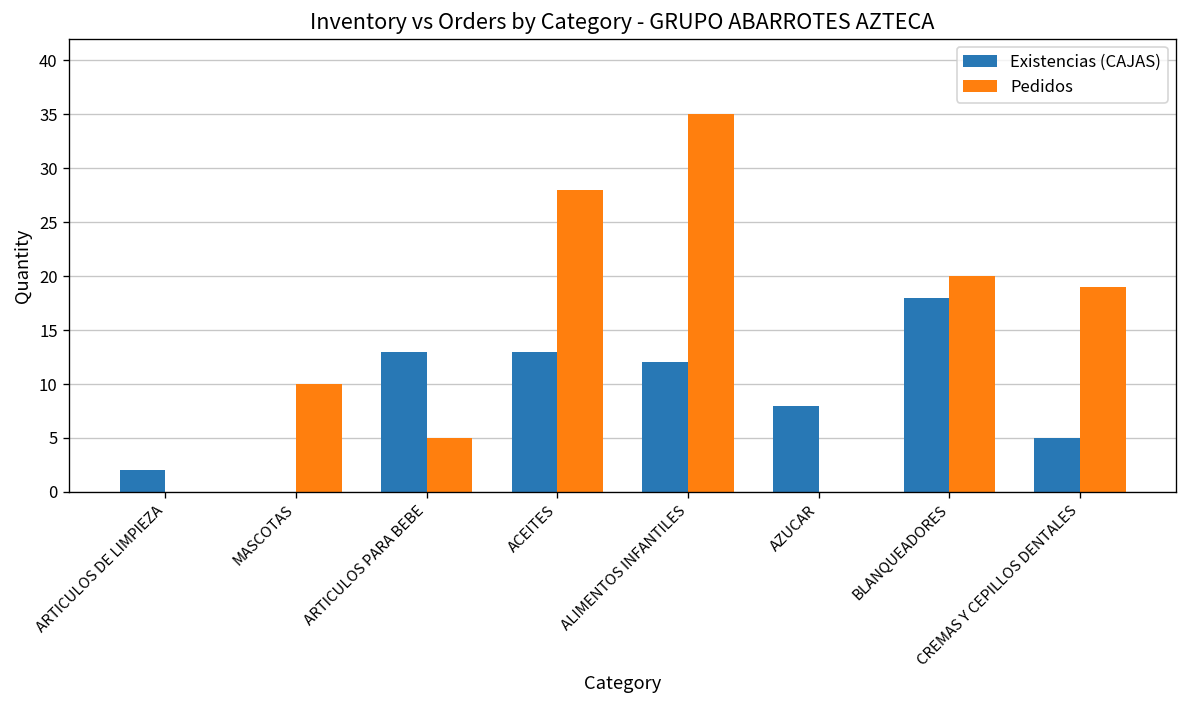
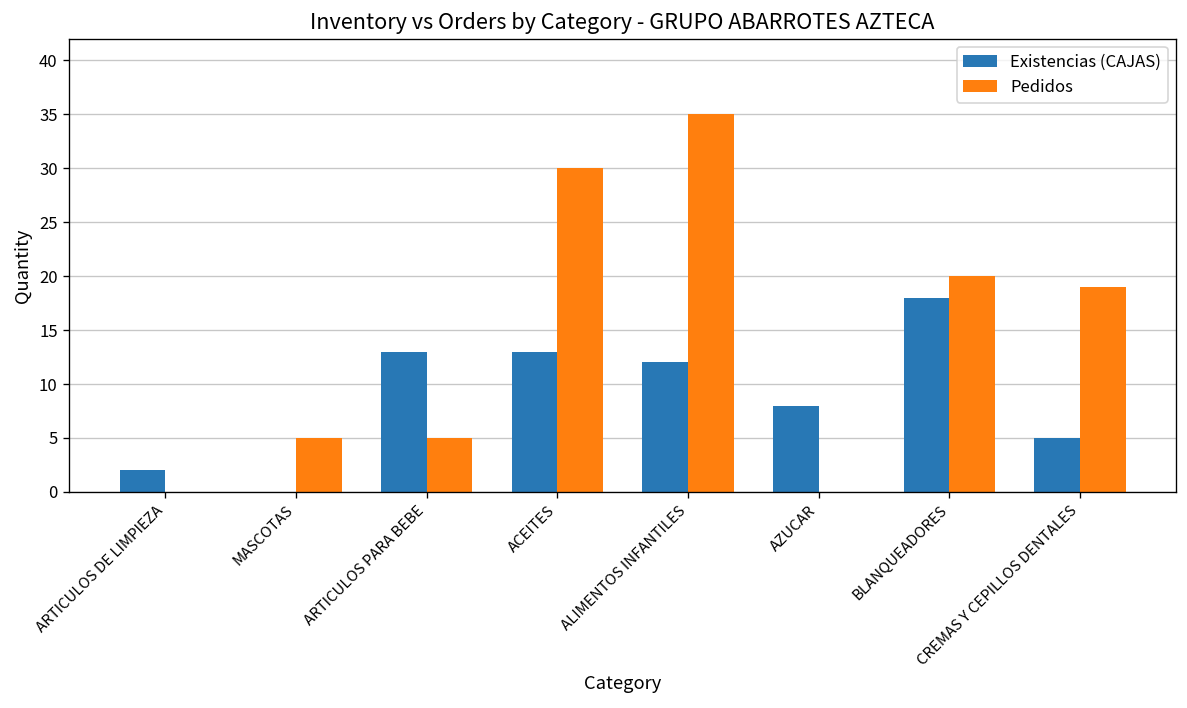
Pedidos, MASCOTAS: 10 -> 5
Pedidos, ACEITES: 28 -> 30
